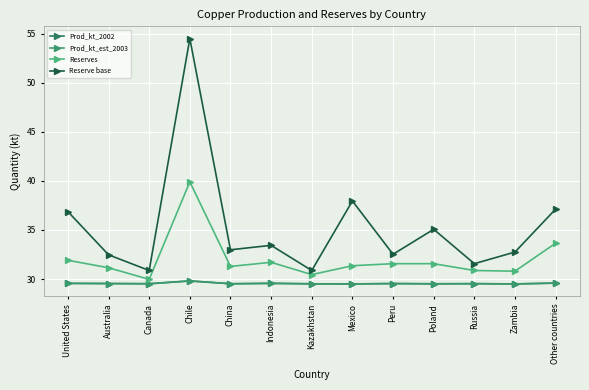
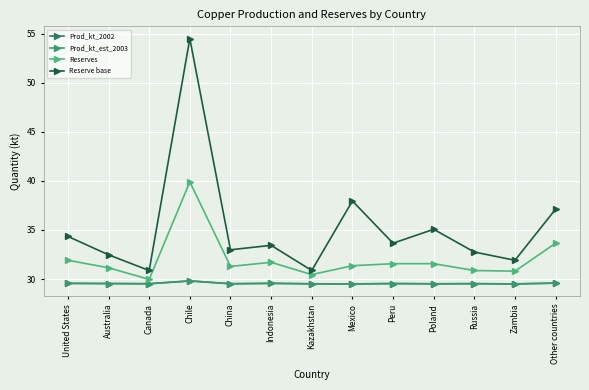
Reserve base, United States: 37 -> 34
Reserve base, Peru: 33 -> 34
Reserve base, Russia: 32 -> 33
Reserve base, Zambia: 33 -> 32
